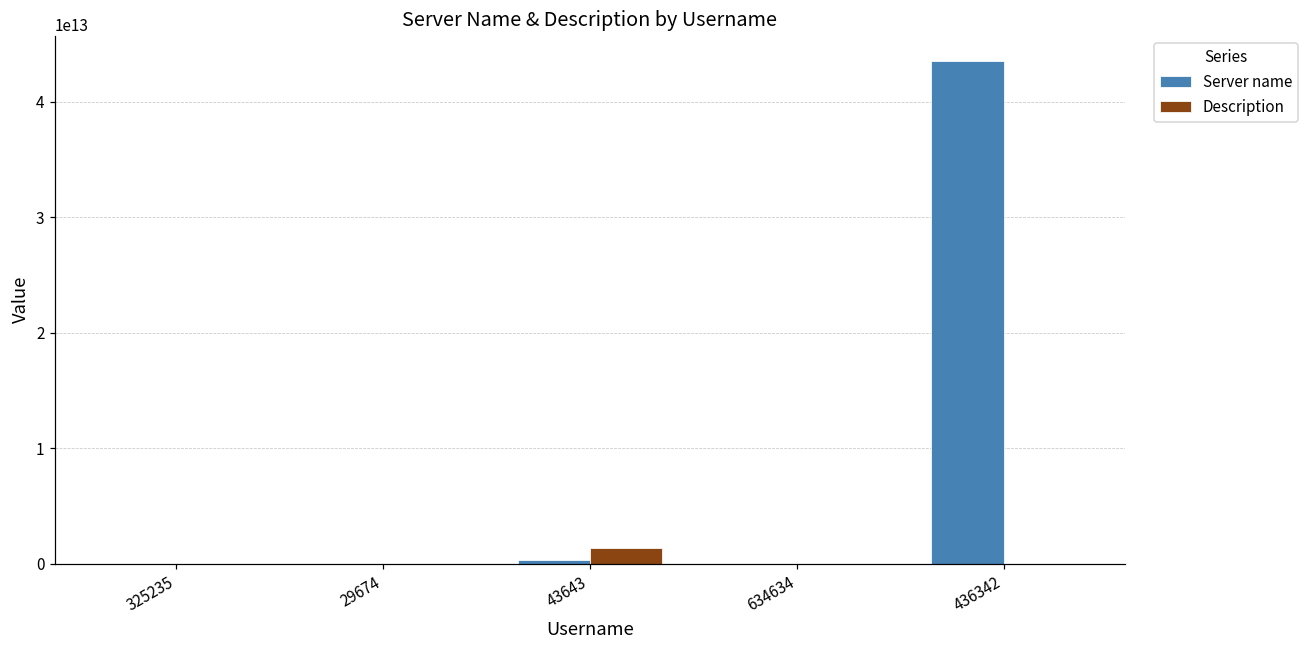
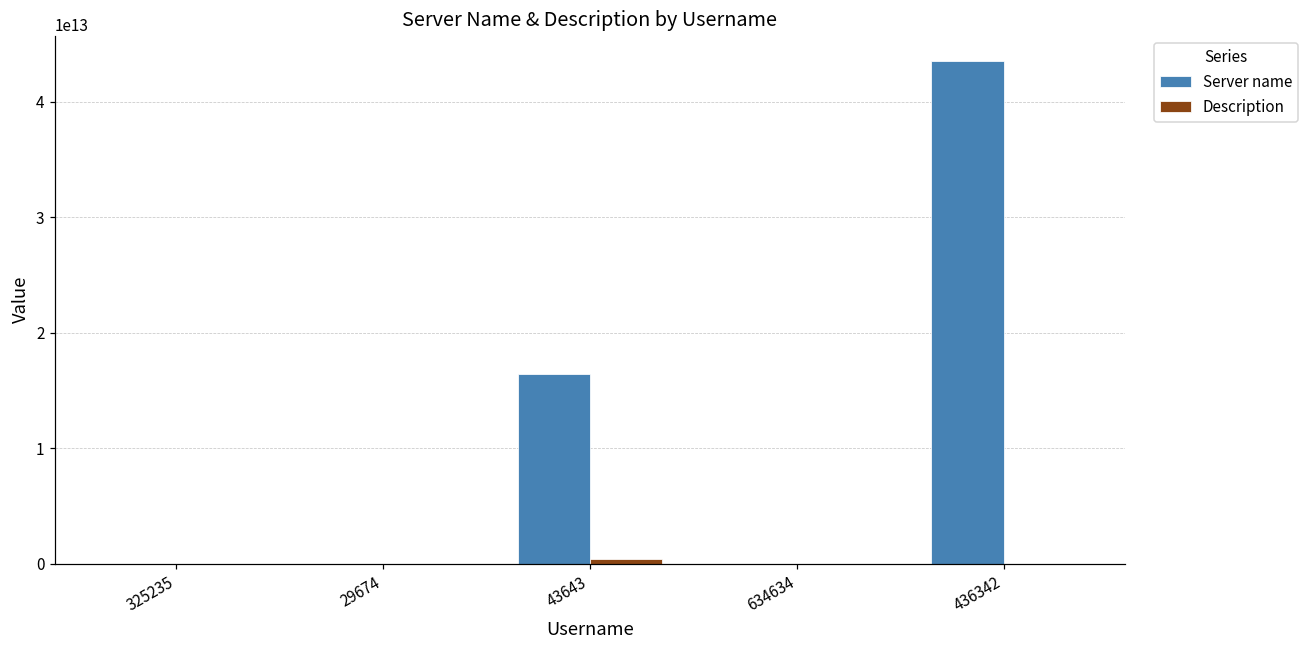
Server name, 43643: 300000000000 -> 16500000000000
Description, 43643: 1400000000000 -> 400000000000
